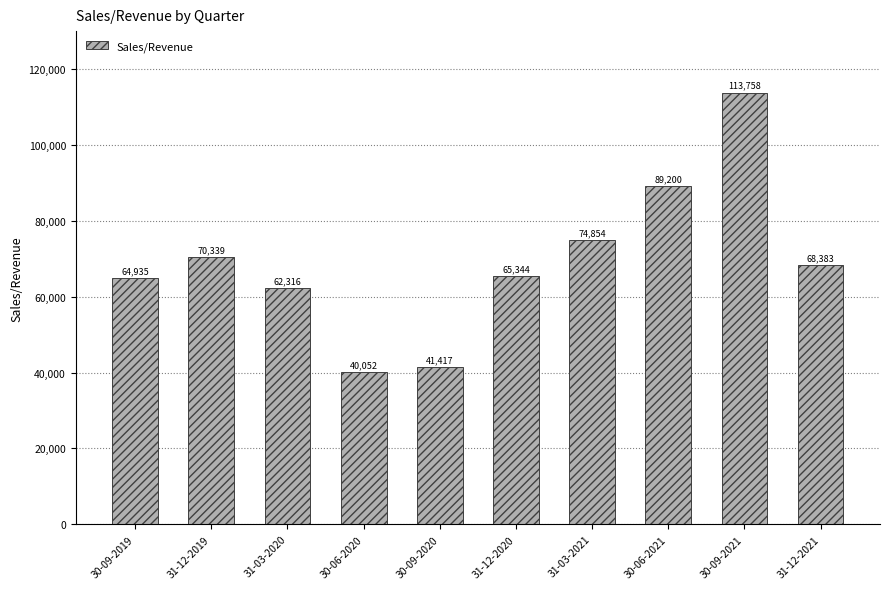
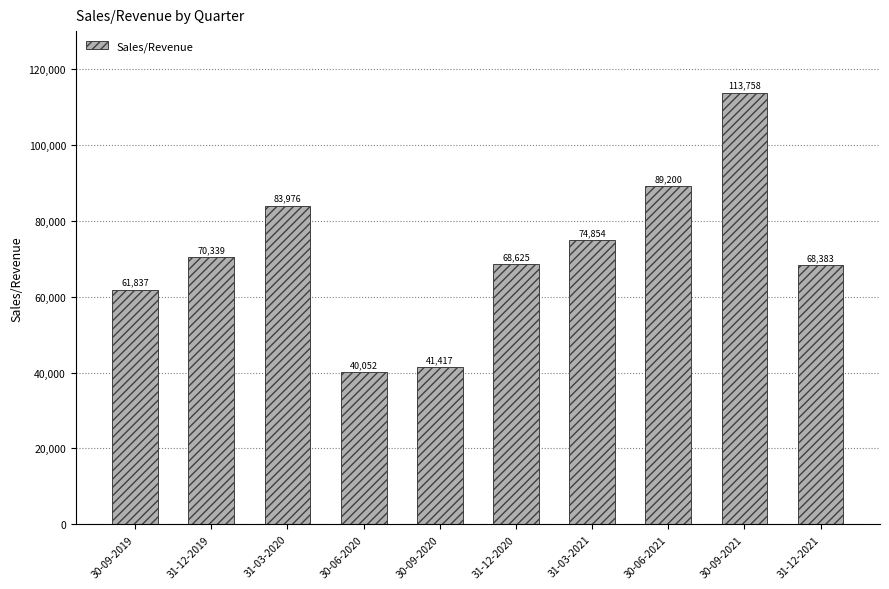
30-09-2019: 64,935 -> 61,837
31-03-2020: 62,316 -> 83,976
31-12-2020: 65,344 -> 68,625
